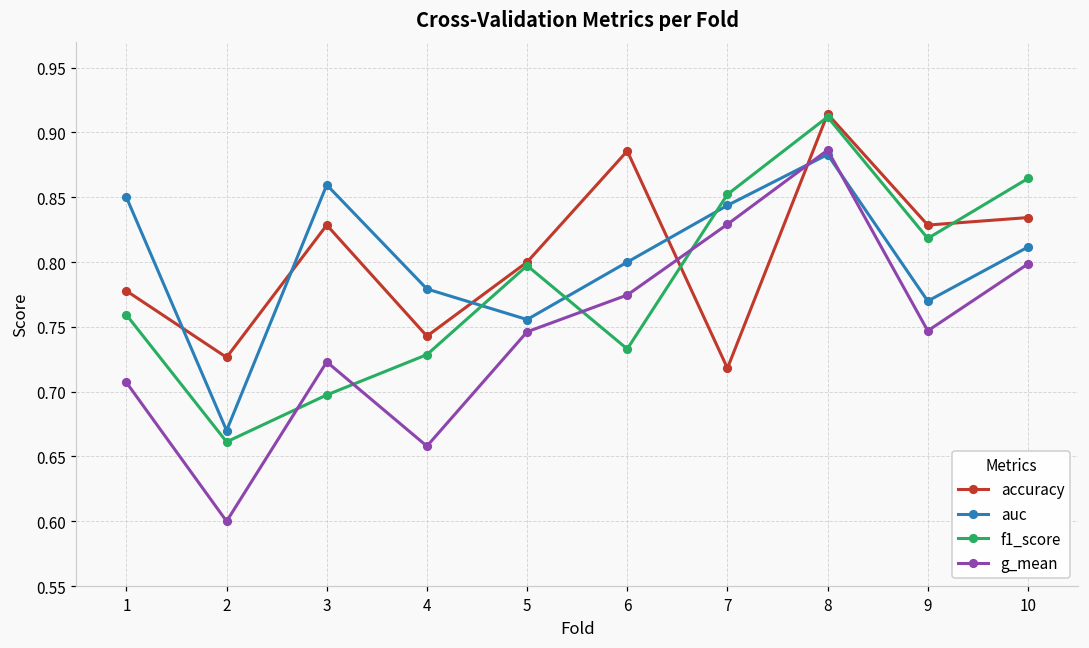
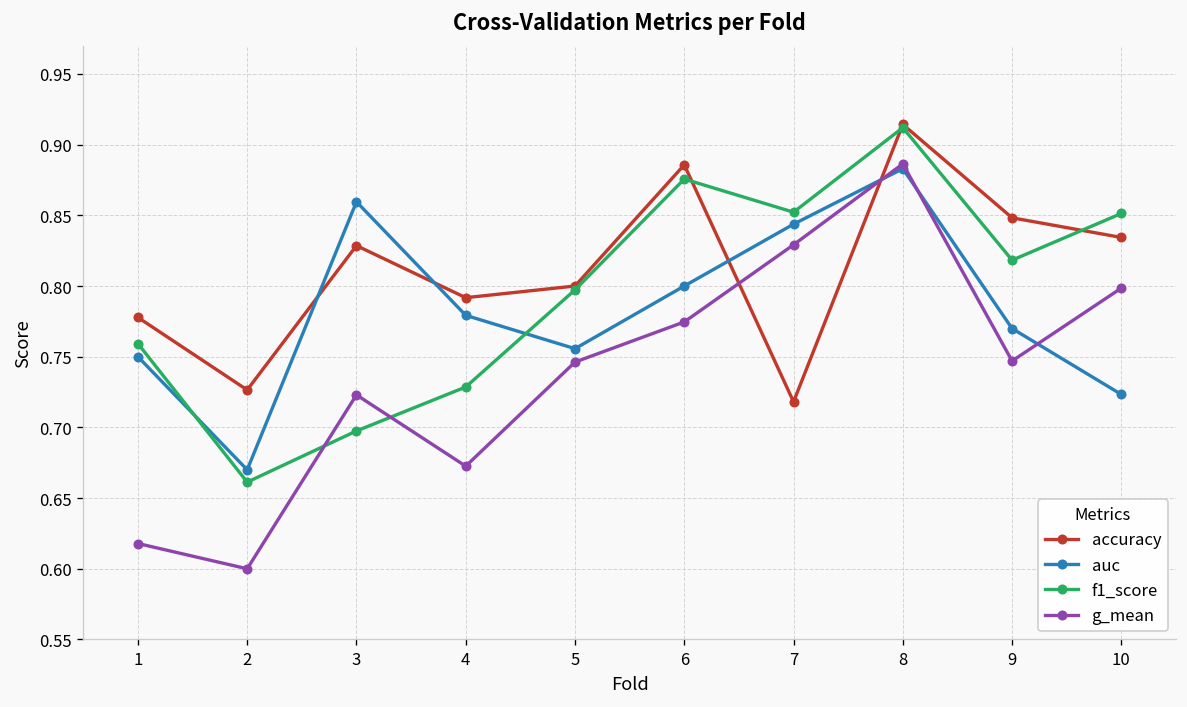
auc, 1: 0.85 -> 0.75
g_mean, 1: 0.707 -> 0.618
accuracy, 4: 0.743 -> 0.792
g_mean, 4: 0.658 -> 0.673
f1_score, 6: 0.733 -> 0.876
accuracy, 9: 0.829 -> 0.848
auc, 10: 0.812 -> 0.723
f1_score, 10: 0.865 -> 0.851
